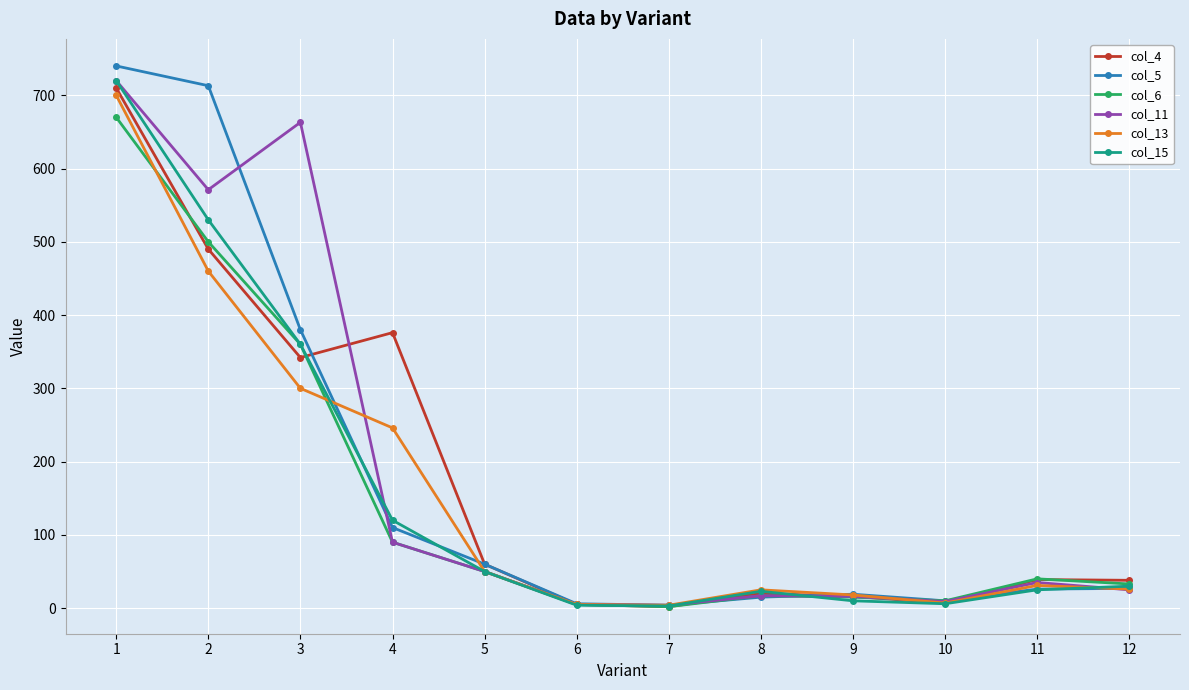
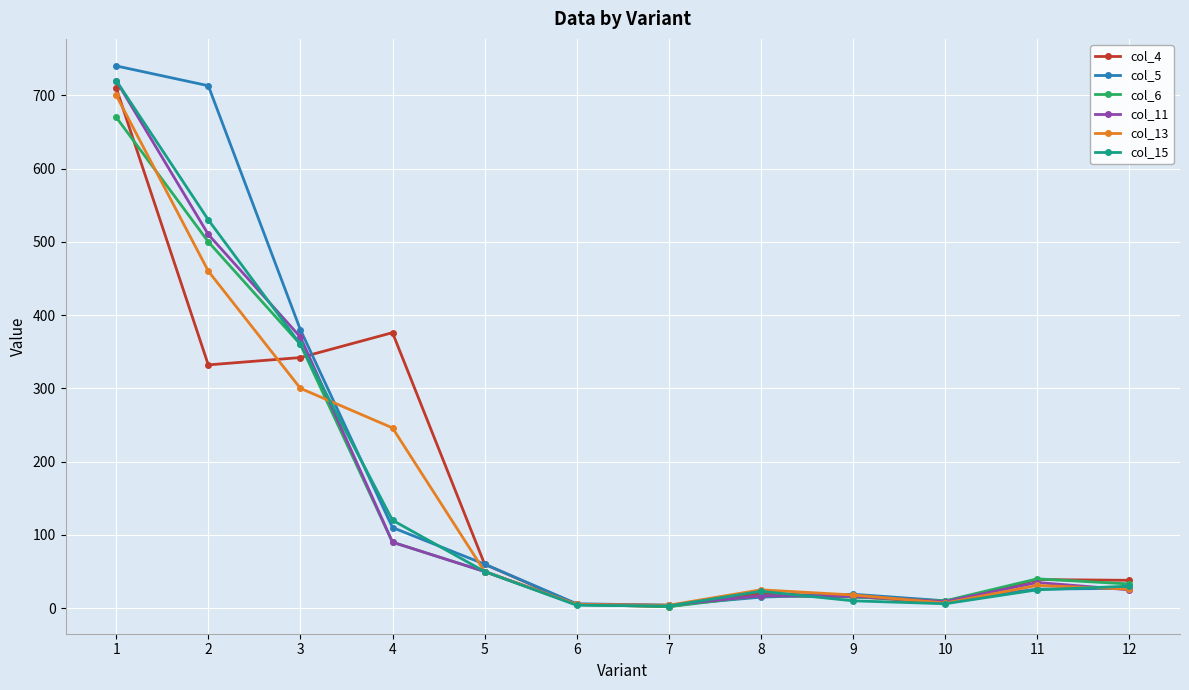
col_4, 2: 490 -> 330
col_11, 2: 570 -> 510
col_11, 3: 660 -> 370
